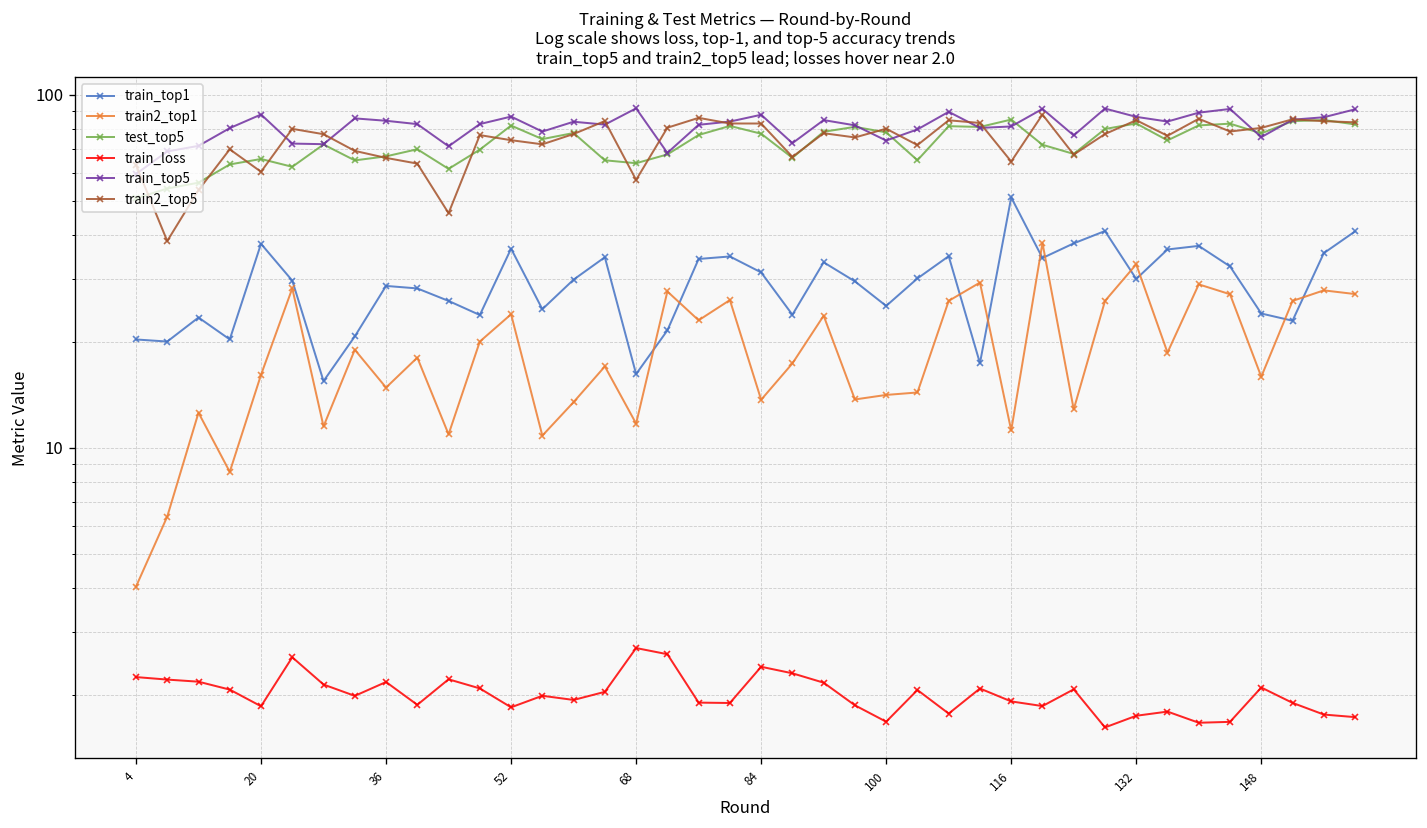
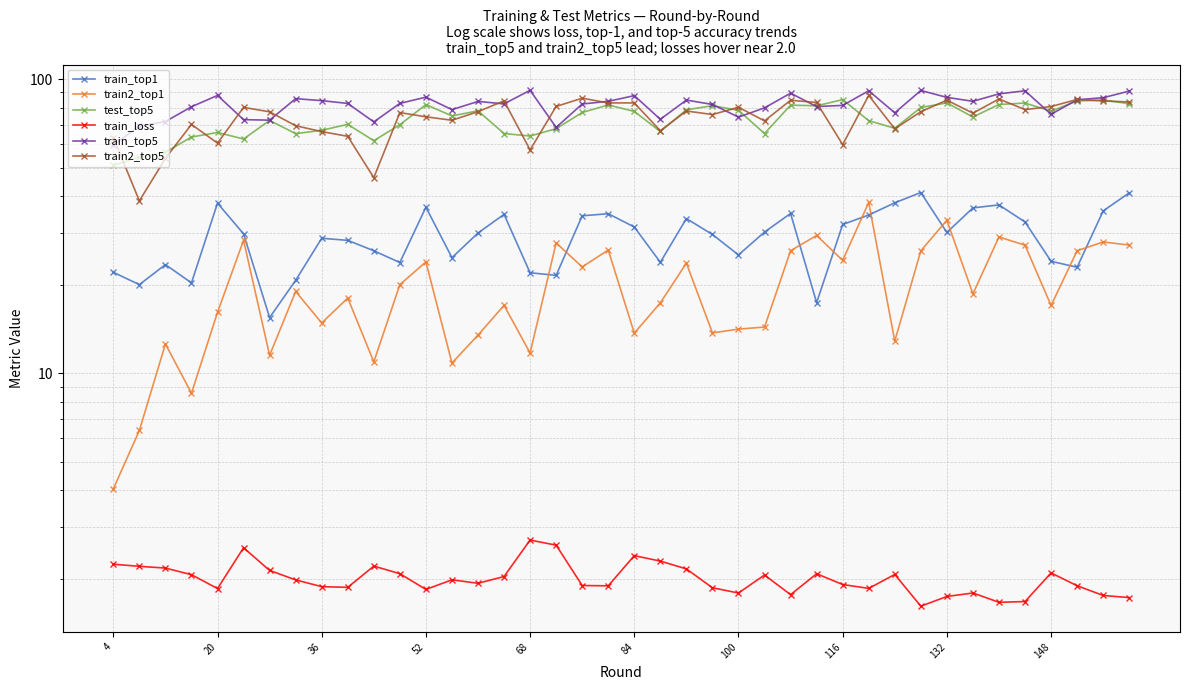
train_top1, 4: 20 -> 22
train_loss, 36: 2.2 -> 1.9
train_top1, 68: 16 -> 22
train_loss, 100: 1.7 -> 1.8
train_top1, 116: 51 -> 32
train2_top1, 116: 11.2 -> 24
train2_top5, 116: 65 -> 60
train2_top1, 148: 16 -> 17
